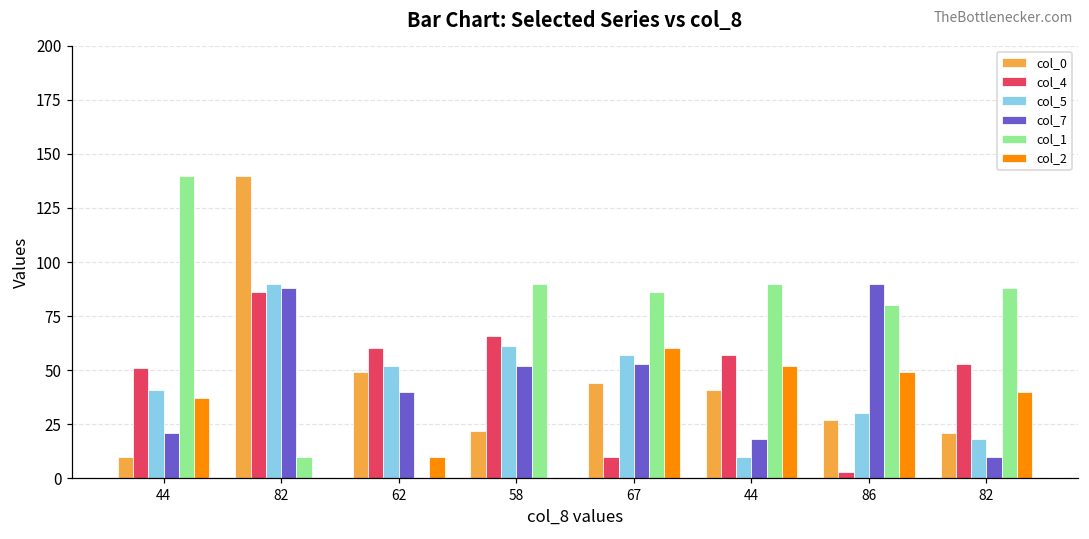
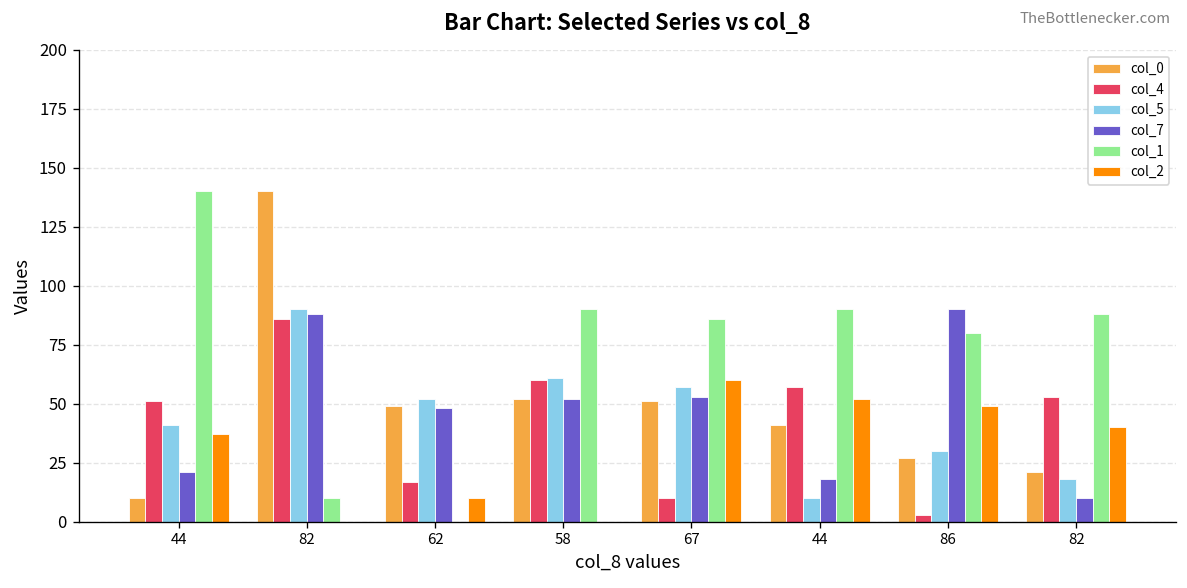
col_4, 62: 60 -> 17
col_7, 62: 40 -> 48
col_0, 58: 22 -> 52
col_4, 58: 66 -> 60
col_0, 67: 44 -> 51
